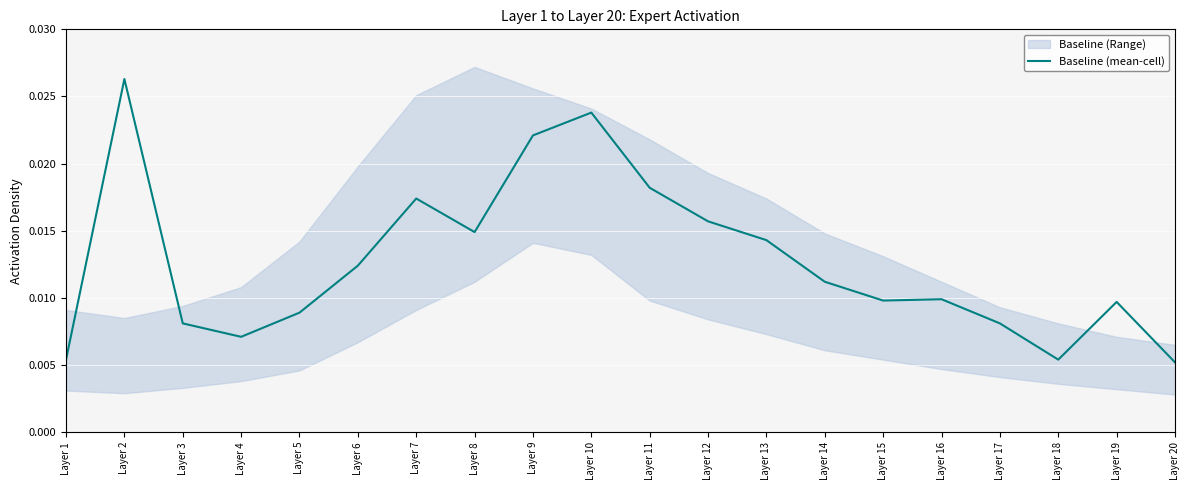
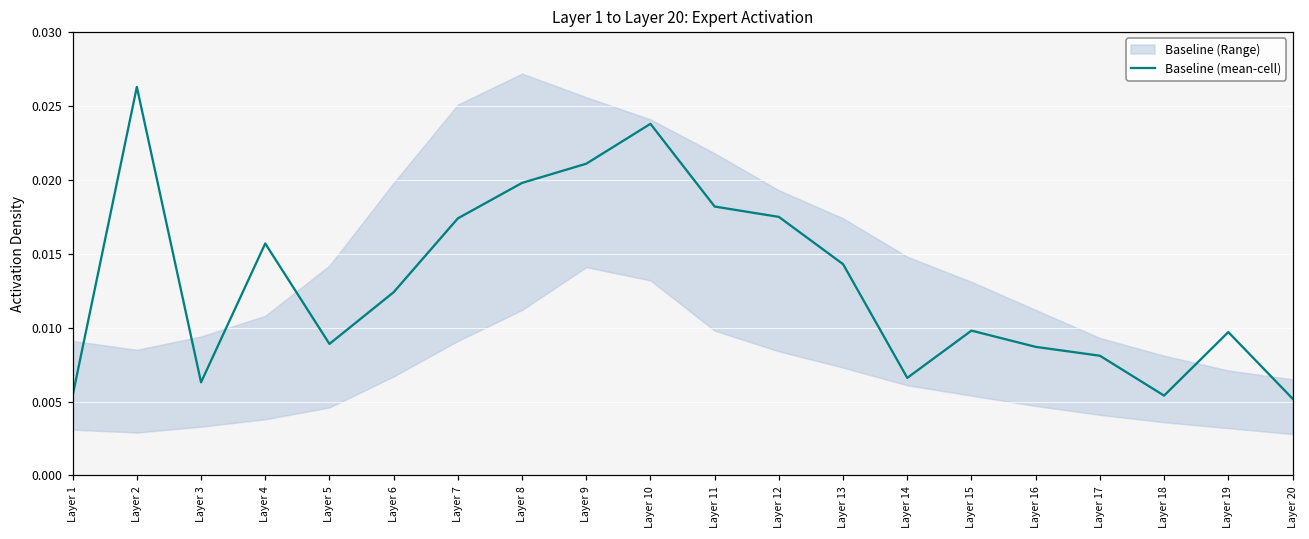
Baseline (mean-cell), Layer 3: 0.0081 -> 0.0063
Baseline (mean-cell), Layer 4: 0.0071 -> 0.0157
Baseline (mean-cell), Layer 8: 0.0149 -> 0.0198
Baseline (mean-cell), Layer 9: 0.0221 -> 0.0211
Baseline (mean-cell), Layer 12: 0.0157 -> 0.0175
Baseline (mean-cell), Layer 14: 0.0112 -> 0.0066
Baseline (mean-cell), Layer 16: 0.0099 -> 0.0087
